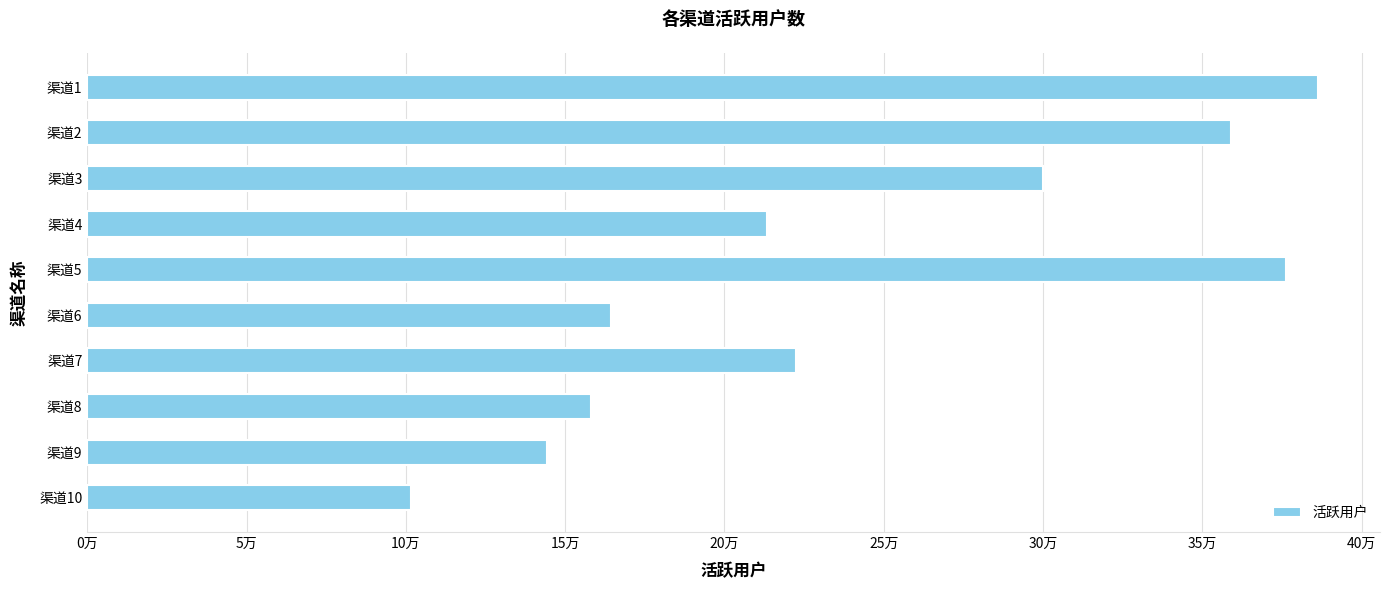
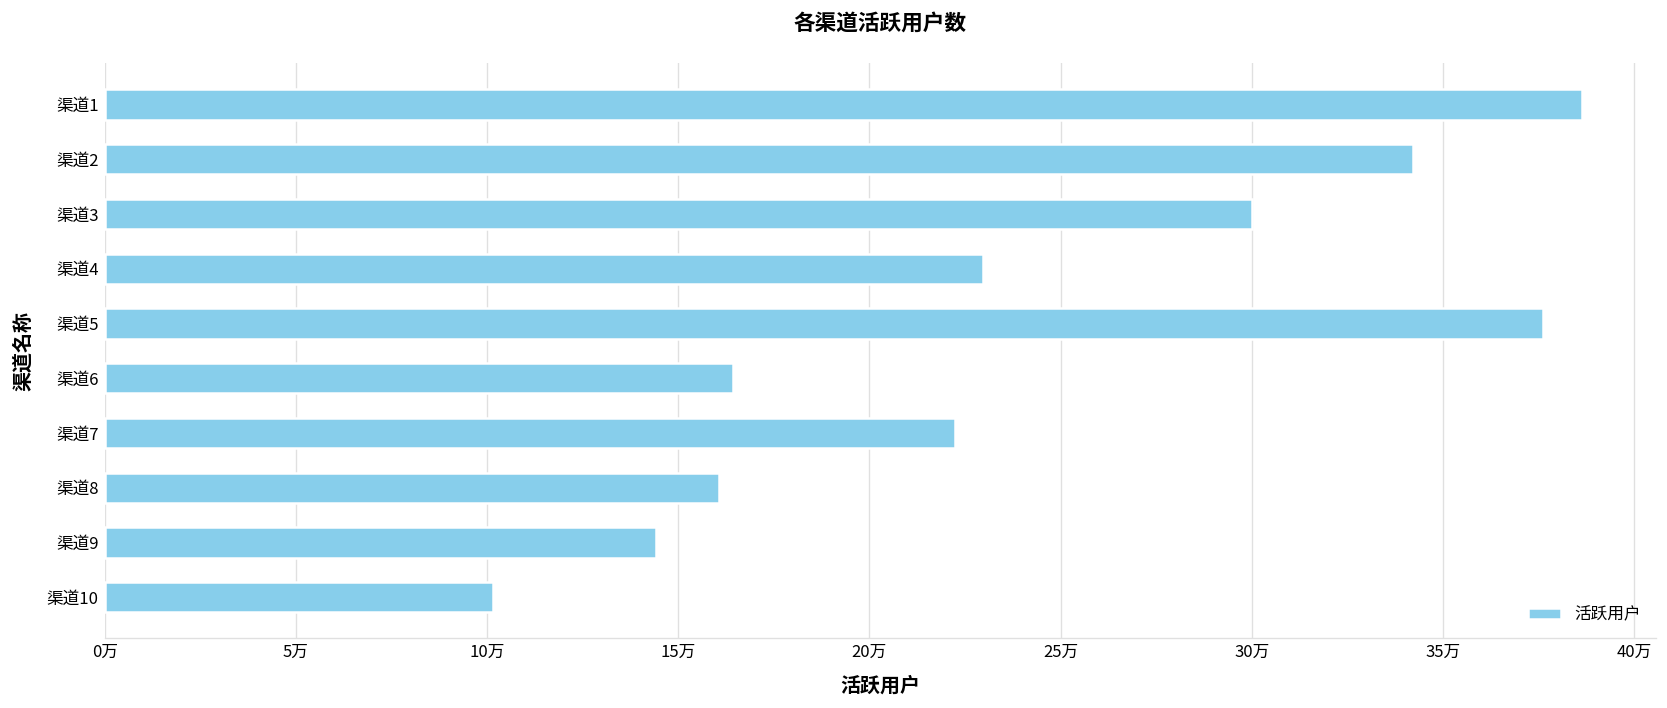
渠道2: 35.9万 -> 34.2万
渠道4: 21.3万 -> 23.0万
渠道8: 15.8万 -> 16.1万
